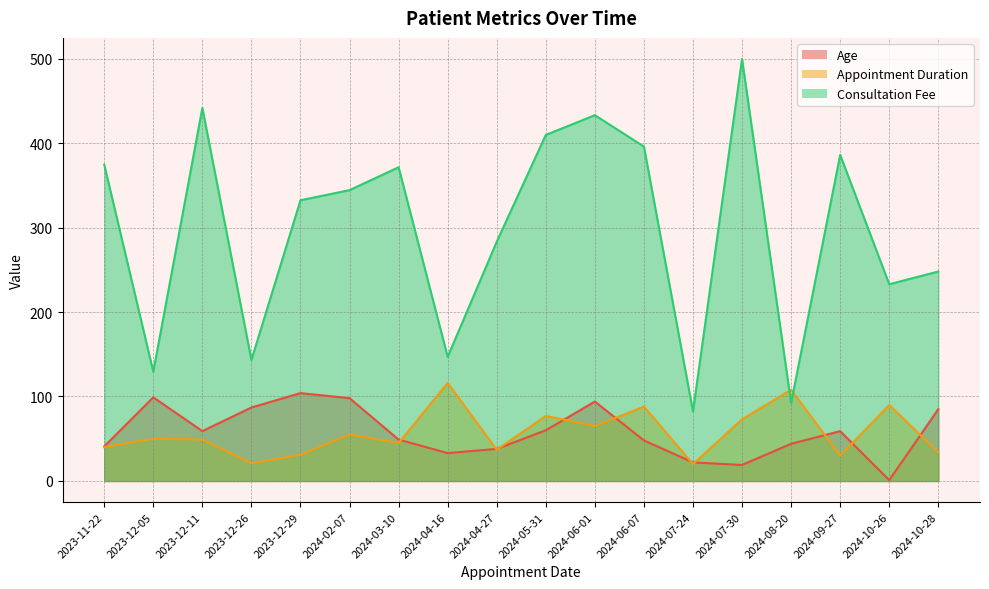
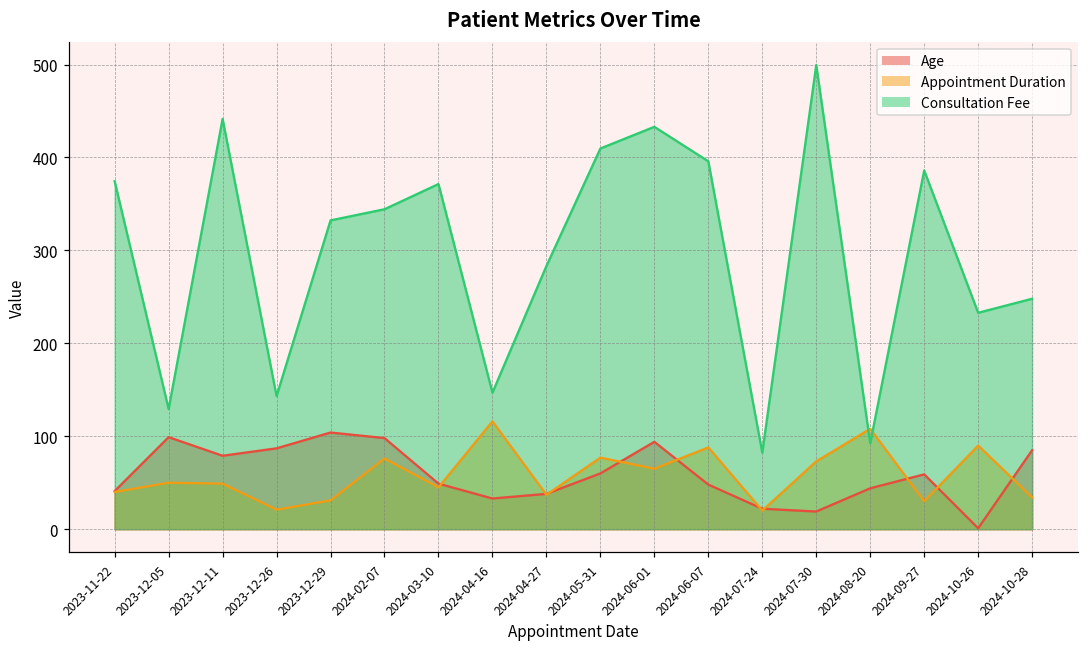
Age, 2023-12-11: 60 -> 80
Appointment Duration, 2024-02-07: 60 -> 80
